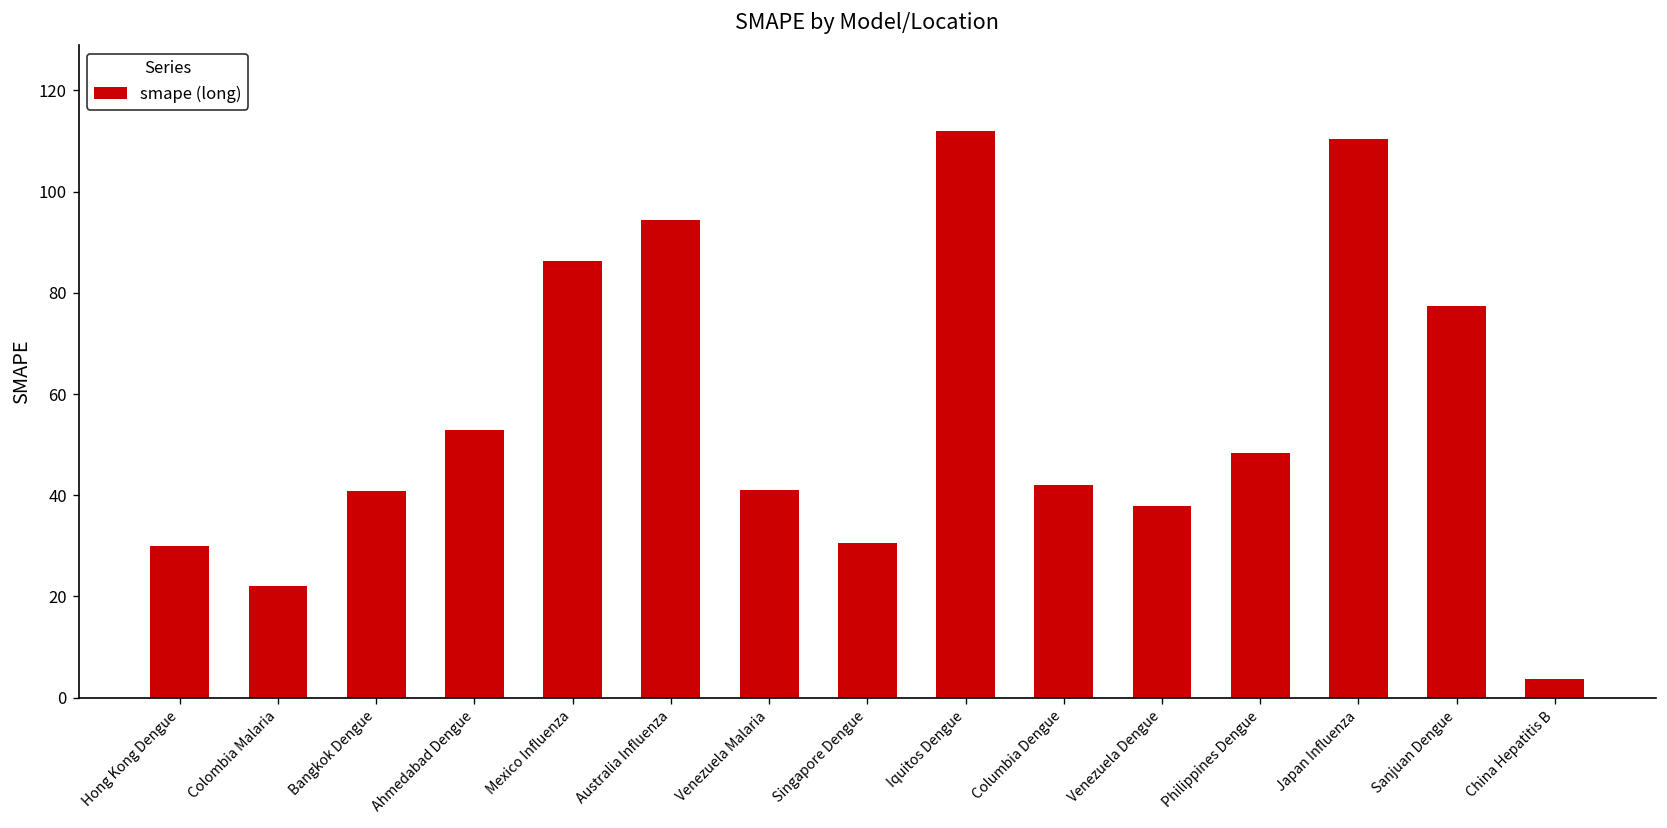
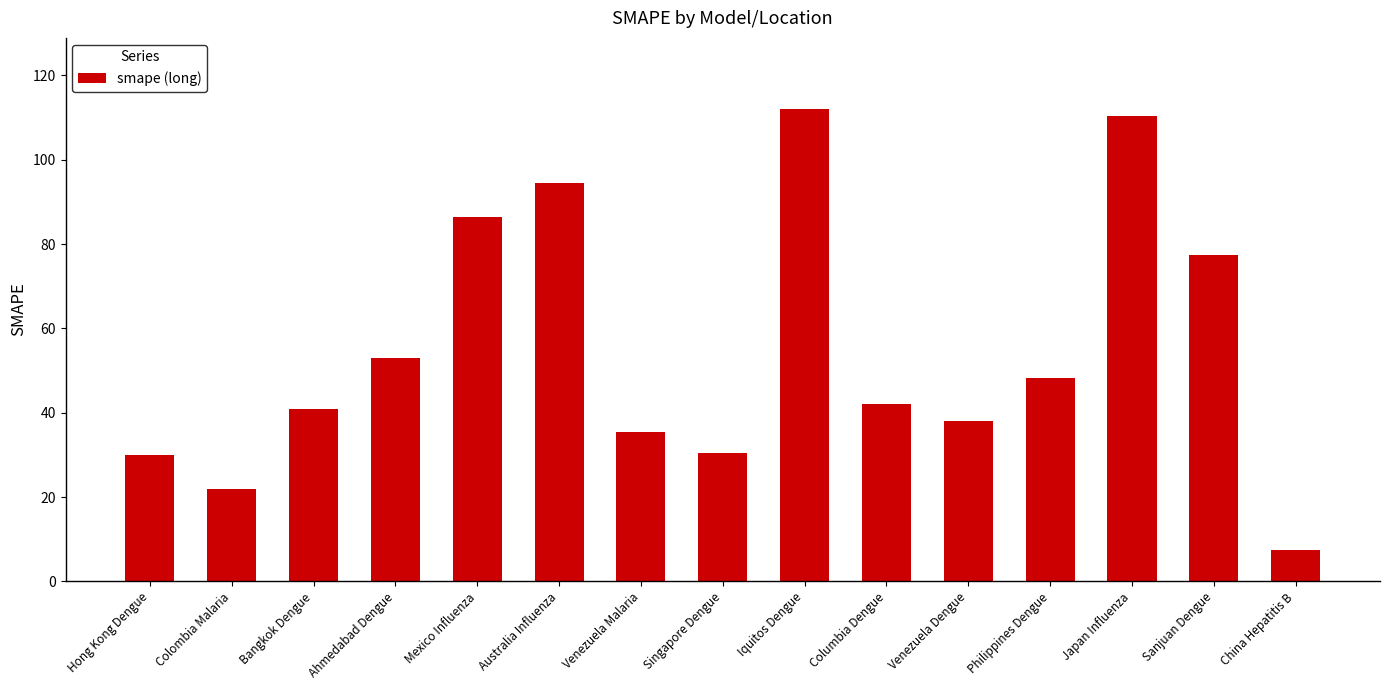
Venezuela Malaria: 41 -> 35
China Hepatitis B: 4 -> 7
